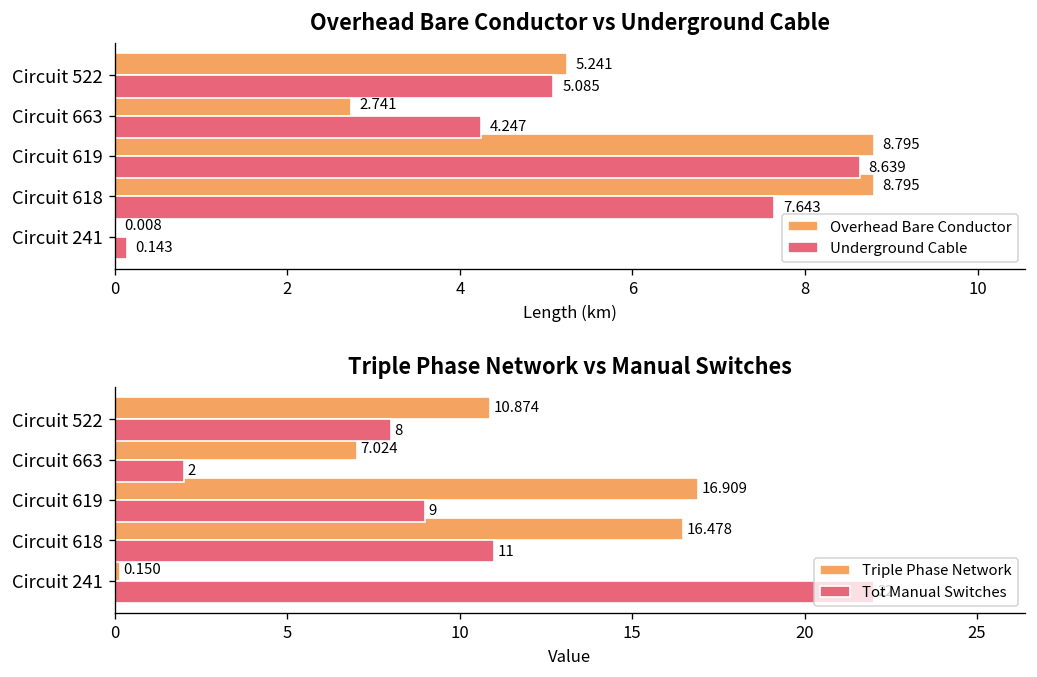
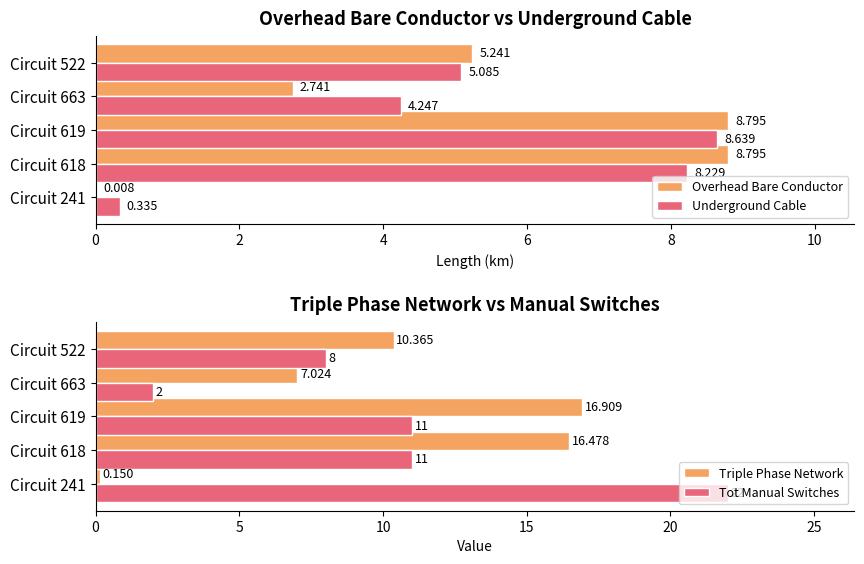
Overhead Bare Conductor vs Underground Cable, Underground Cable, Circuit 618: 7.6 -> 8.2
Overhead Bare Conductor vs Underground Cable, Underground Cable, Circuit 241: 0.143 -> 0.335
Triple Phase Network vs Manual Switches, Triple Phase Network, Circuit 522: 10.874 -> 10.365
Triple Phase Network vs Manual Switches, Tot Manual Switches, Circuit 619: 9 -> 11
